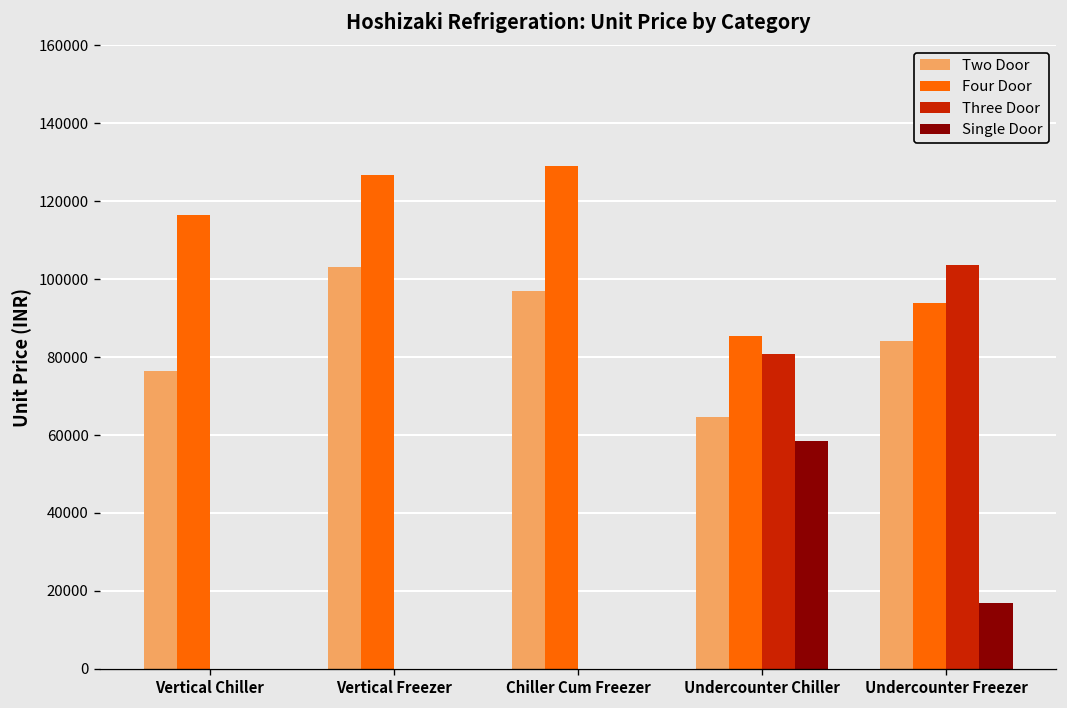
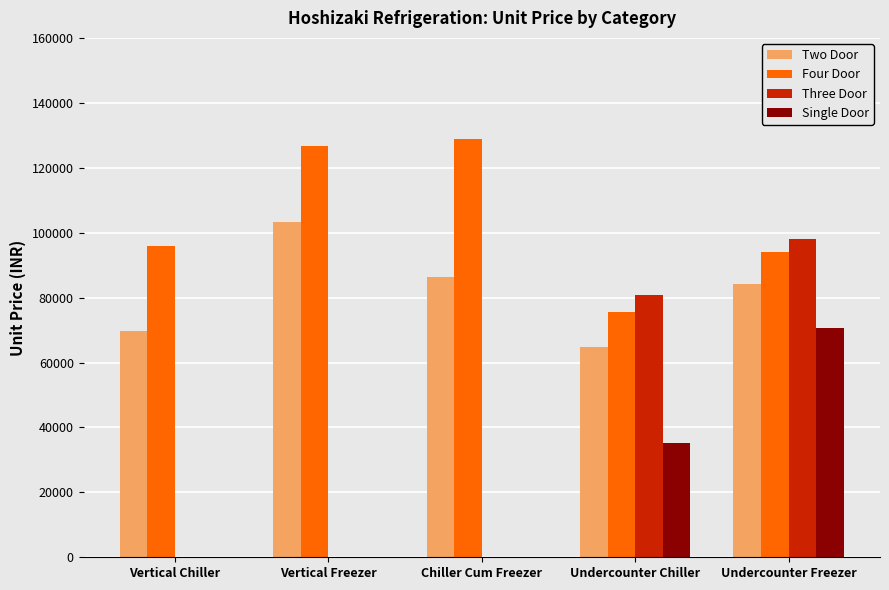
Two Door, Vertical Chiller: 77000 -> 70000
Four Door, Vertical Chiller: 117000 -> 96000
Two Door, Chiller Cum Freezer: 97000 -> 86000
Four Door, Undercounter Chiller: 85000 -> 76000
Single Door, Undercounter Chiller: 59000 -> 35000
Three Door, Undercounter Freezer: 104000 -> 98000
Single Door, Undercounter Freezer: 17000 -> 71000
